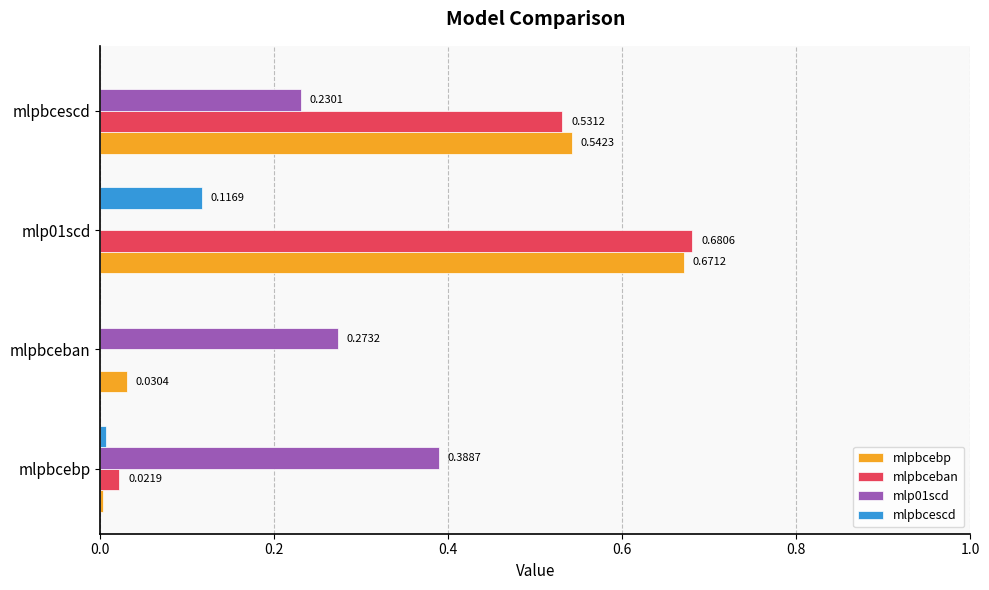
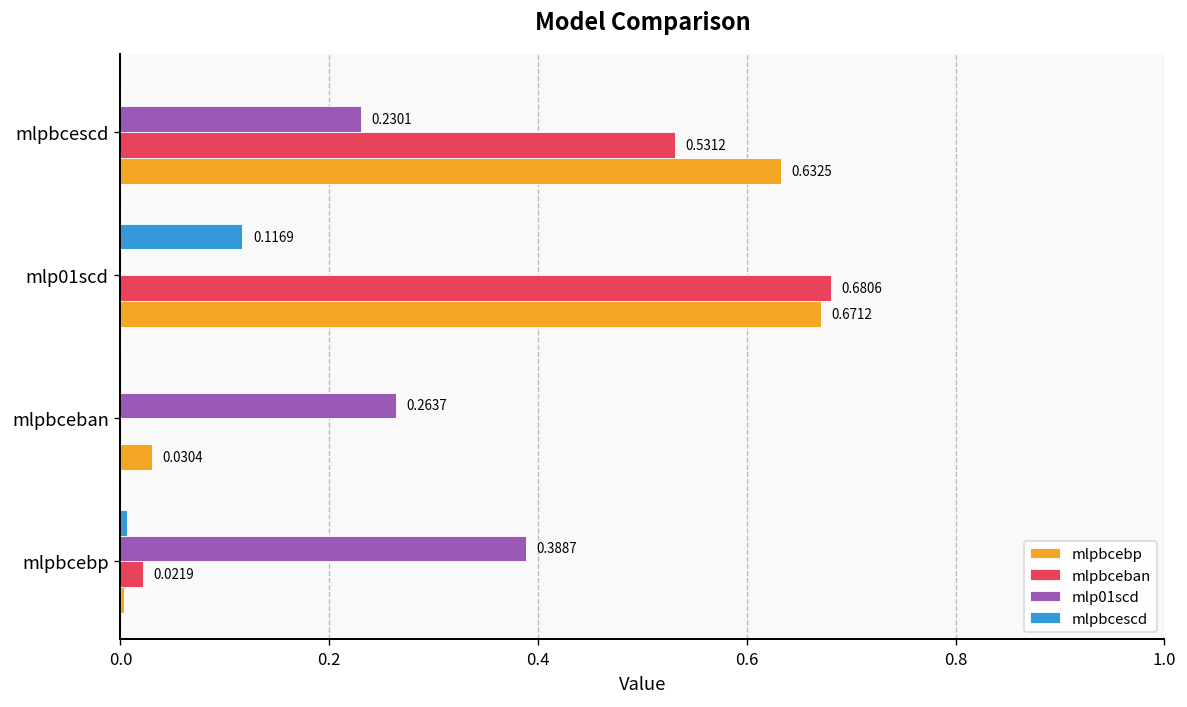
mlpbcebp, mlpbcescd: 0.5423 -> 0.6325
mlp01scd, mlpbceban: 0.2732 -> 0.2637
